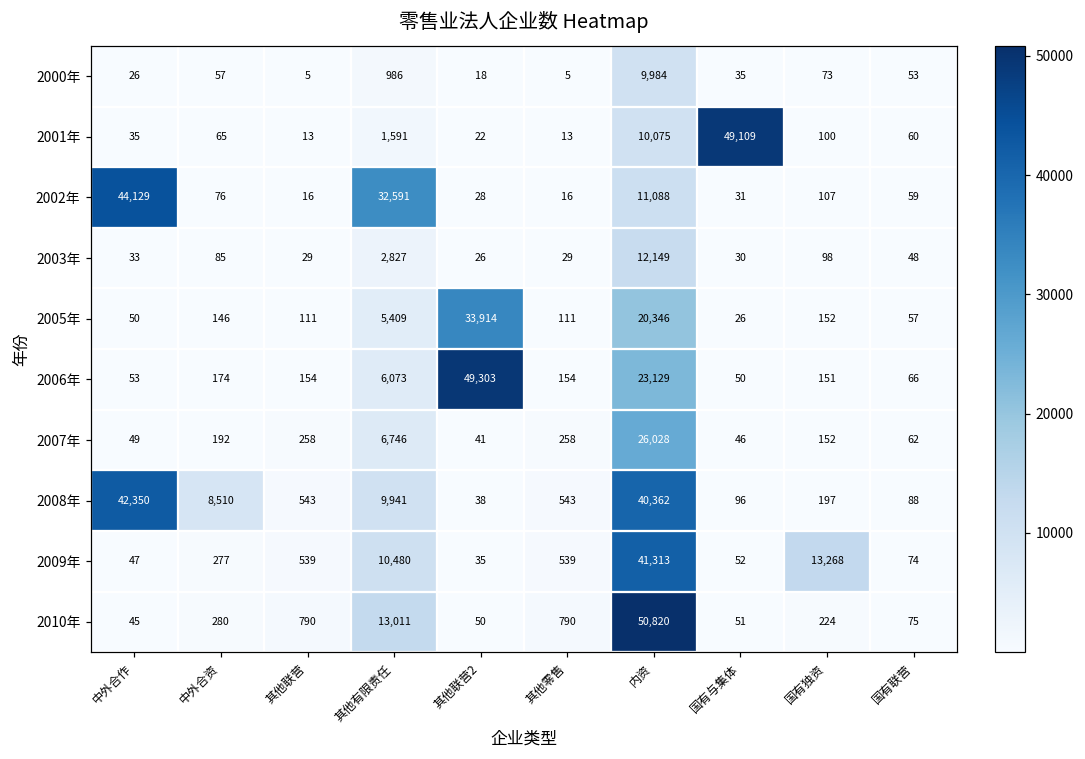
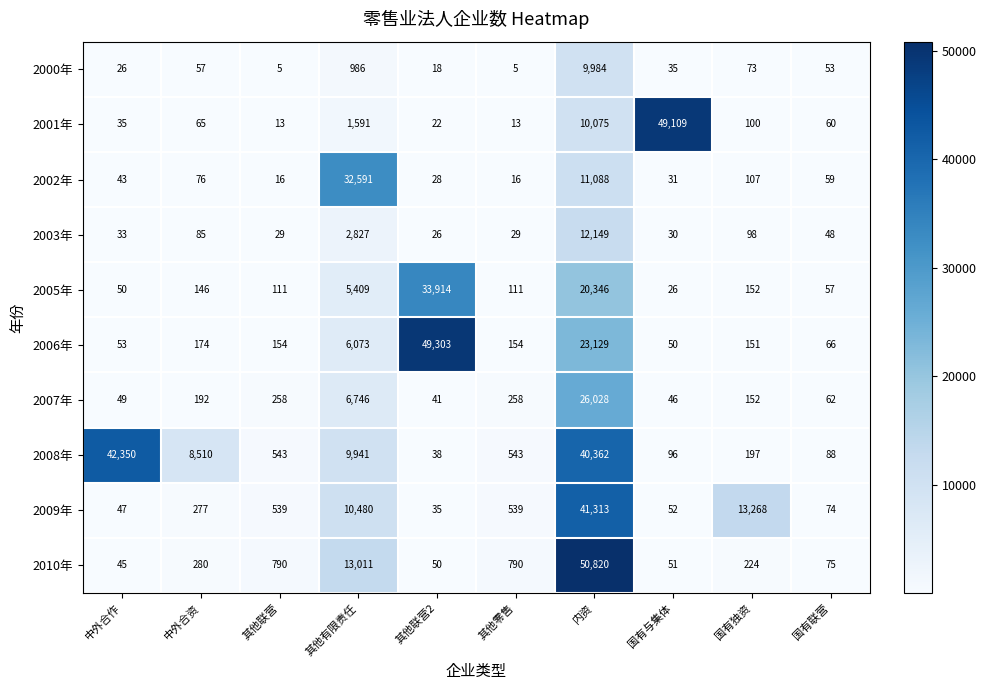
2002年, 中外合作: 44,129 -> 43
